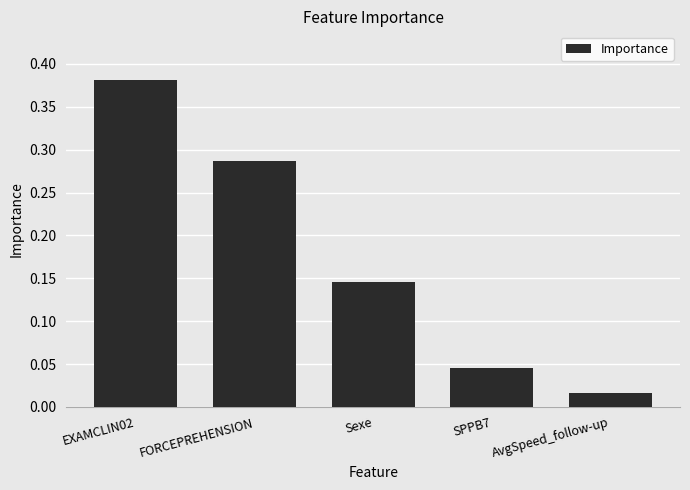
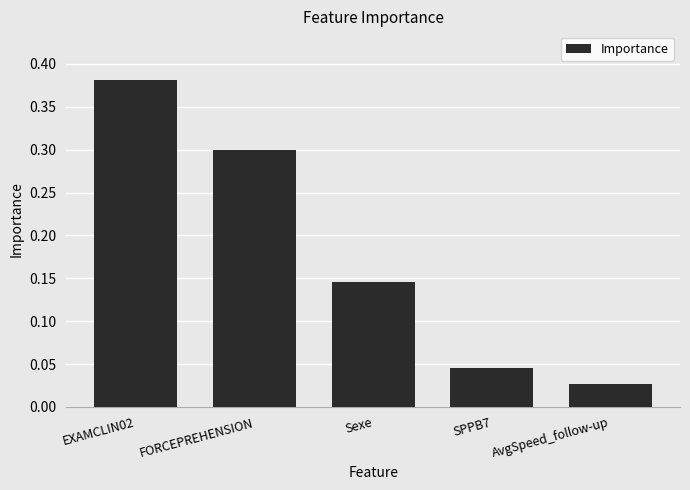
FORCEPREHENSION: 0.29 -> 0.30
AvgSpeed_follow-up: 0.02 -> 0.03
